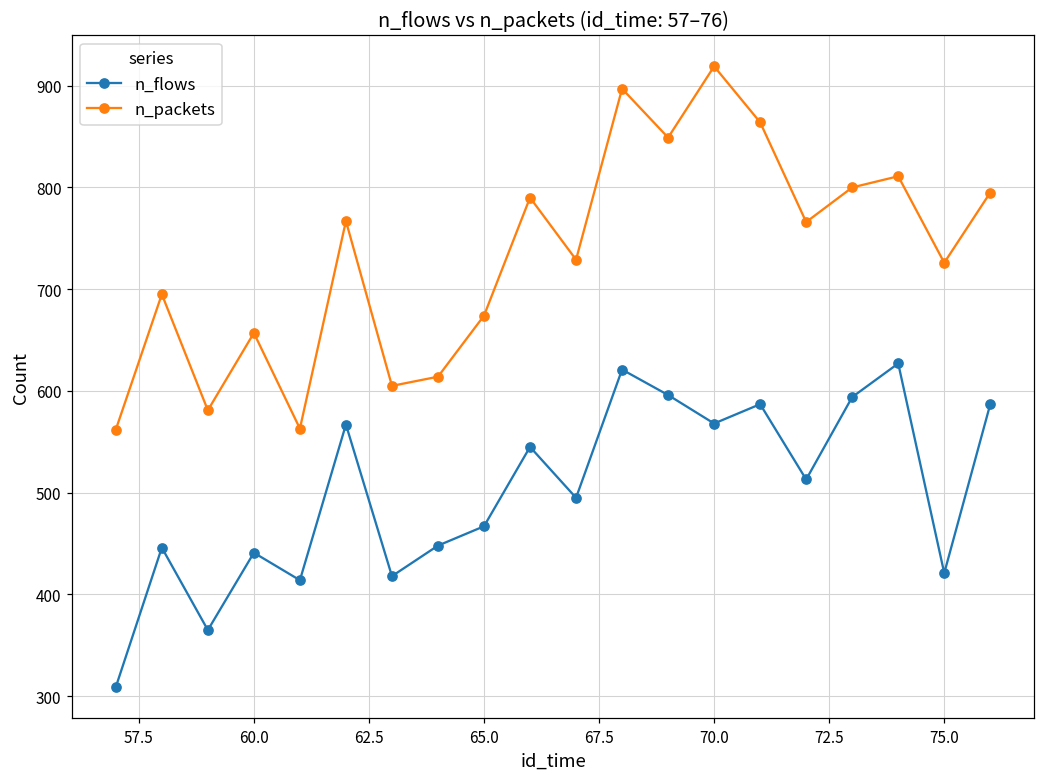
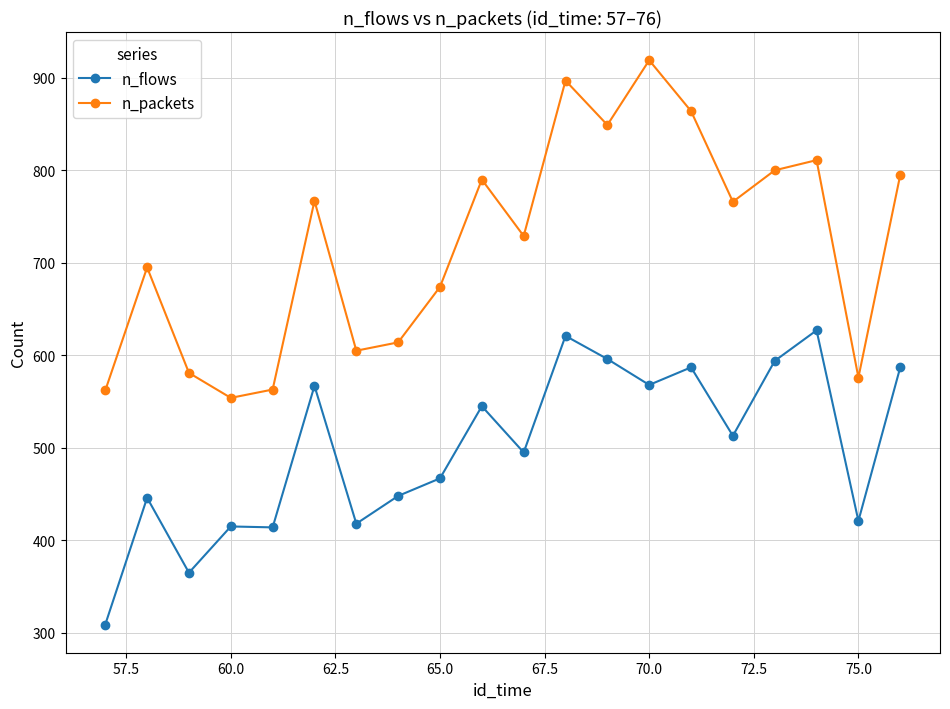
n_flows, 60.0: 440 -> 420
n_packets, 60.0: 660 -> 550
n_packets, 75.0: 730 -> 580
